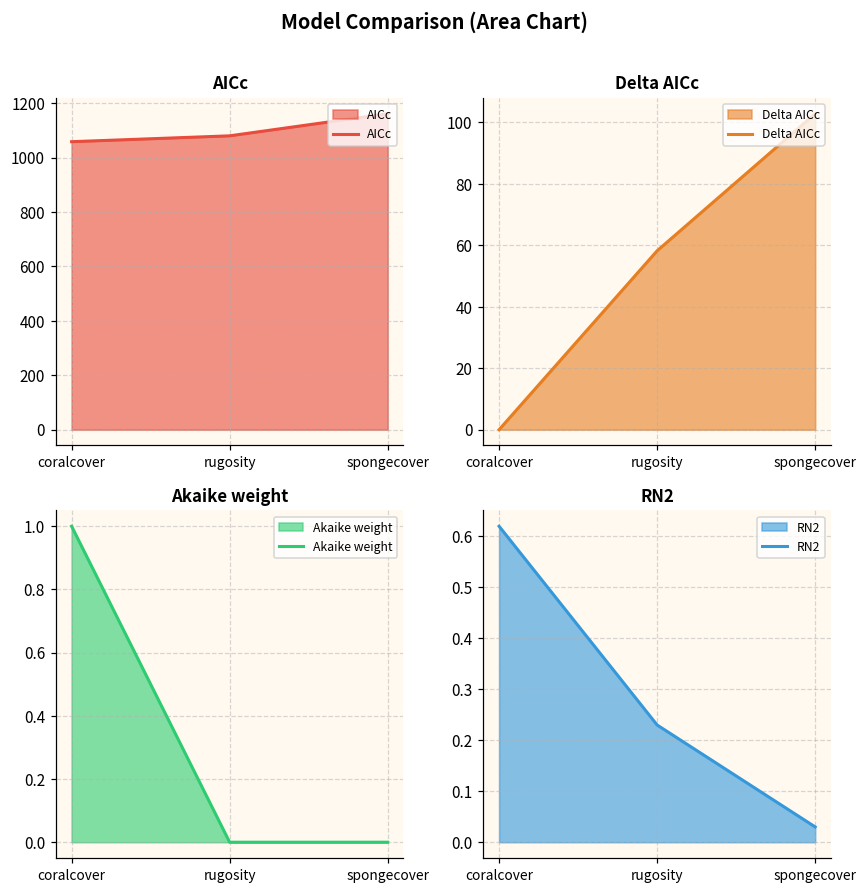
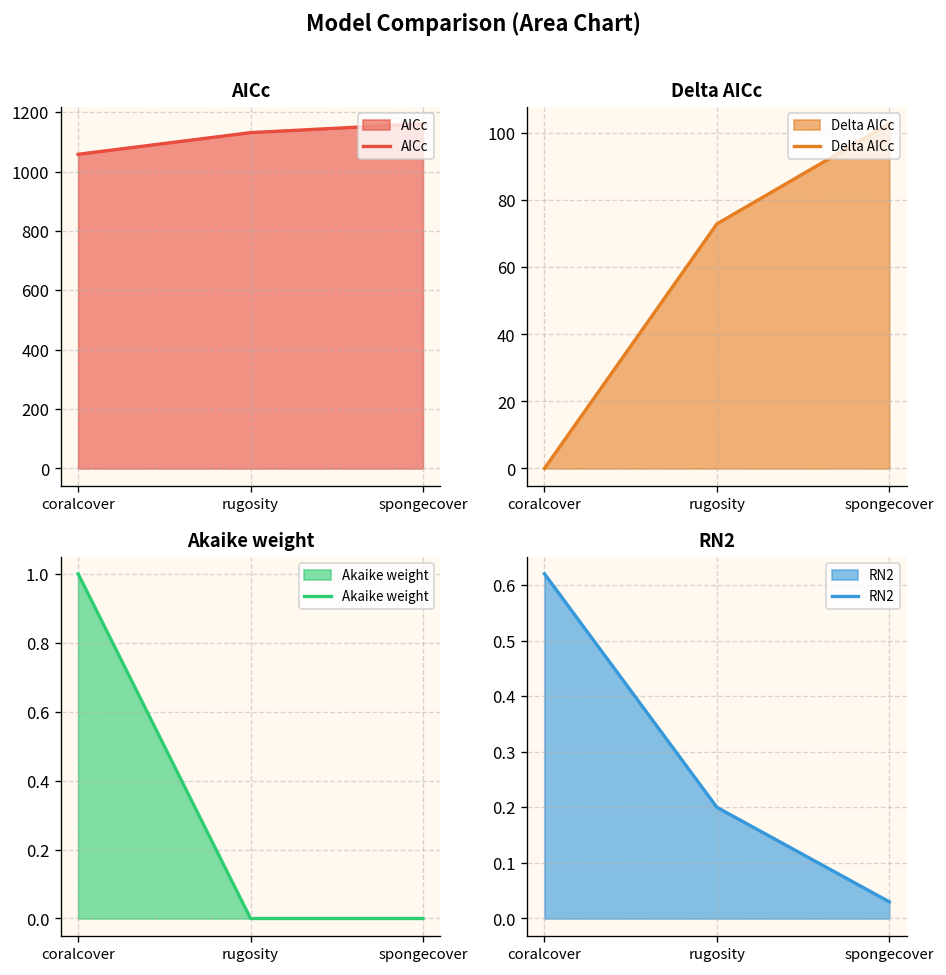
AICc, rugosity: 1080 -> 1130
Delta AICc, rugosity: 58 -> 73
RN2, rugosity: 0.23 -> 0.20
